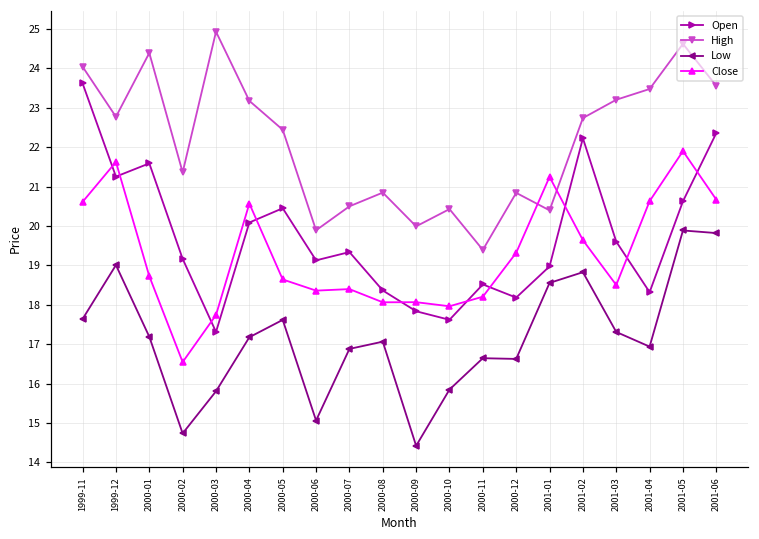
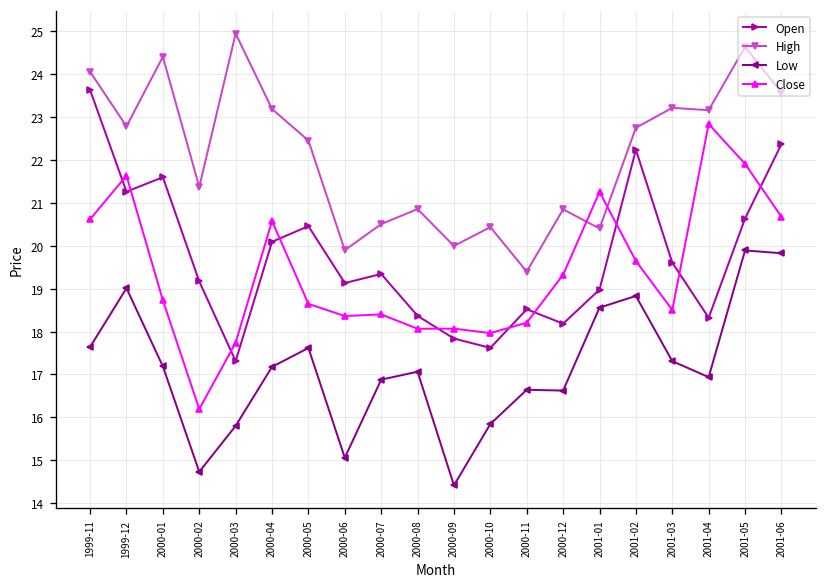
Close, 2000-02: 16.5 -> 16.2
High, 2001-04: 23.5 -> 23.1
Close, 2001-04: 20.6 -> 22.8
